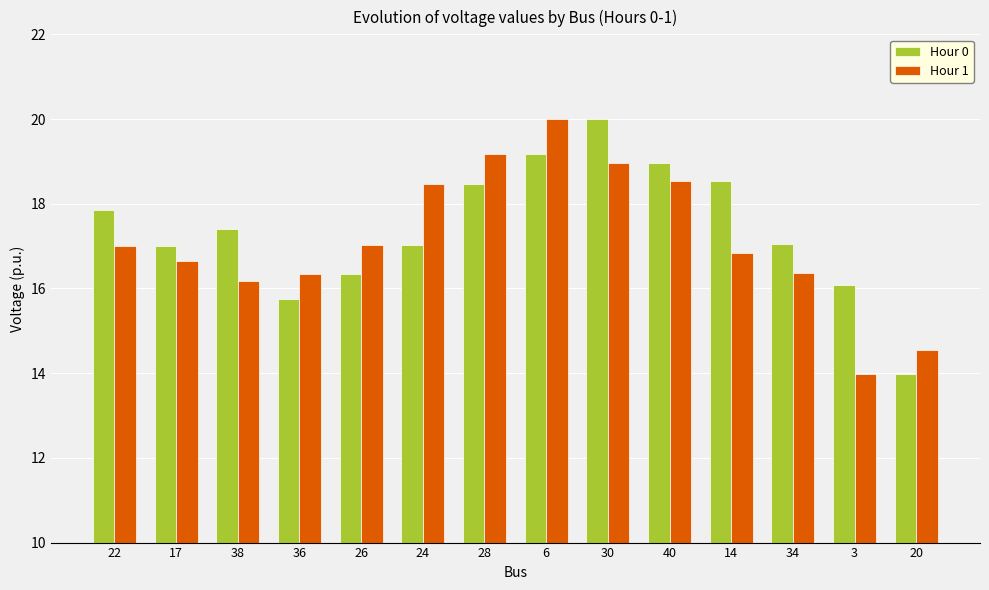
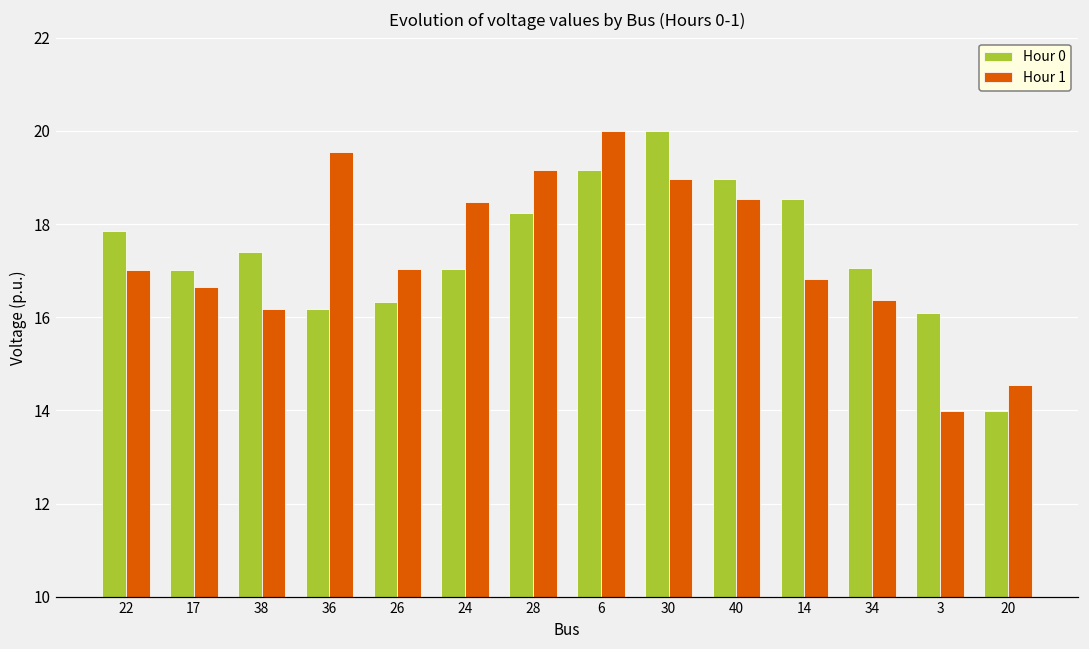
Hour 0, 36: 15.8 -> 16.2
Hour 1, 36: 16.3 -> 19.6
Hour 0, 28: 18.5 -> 18.2
